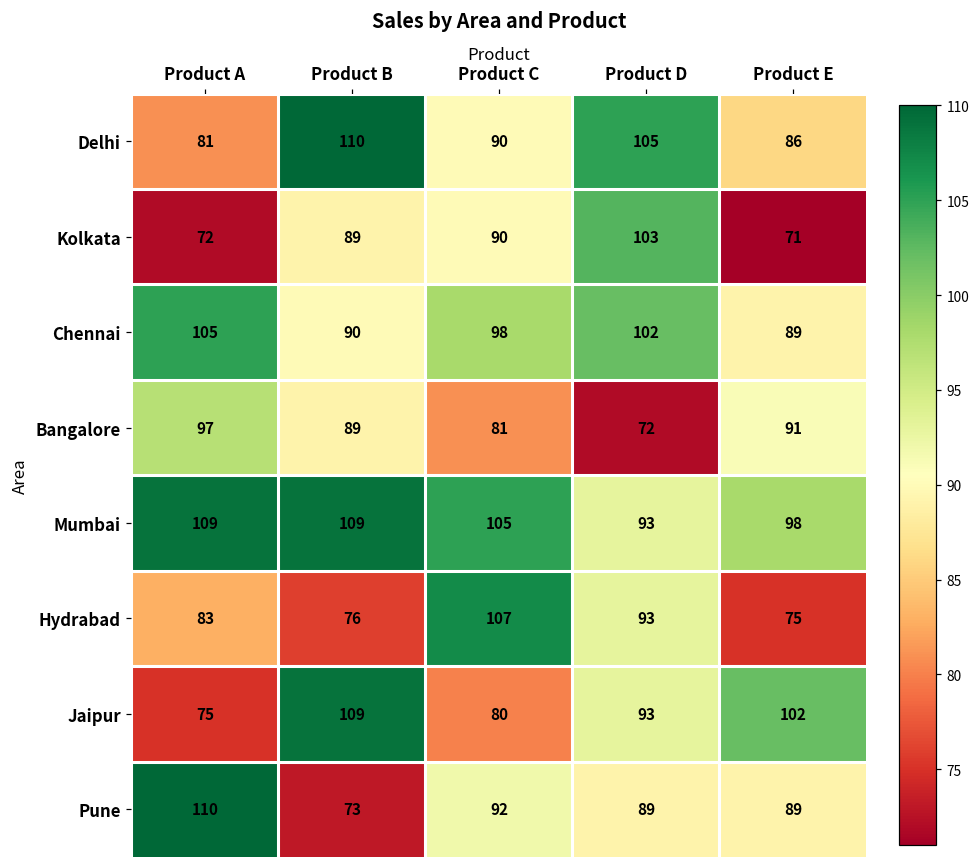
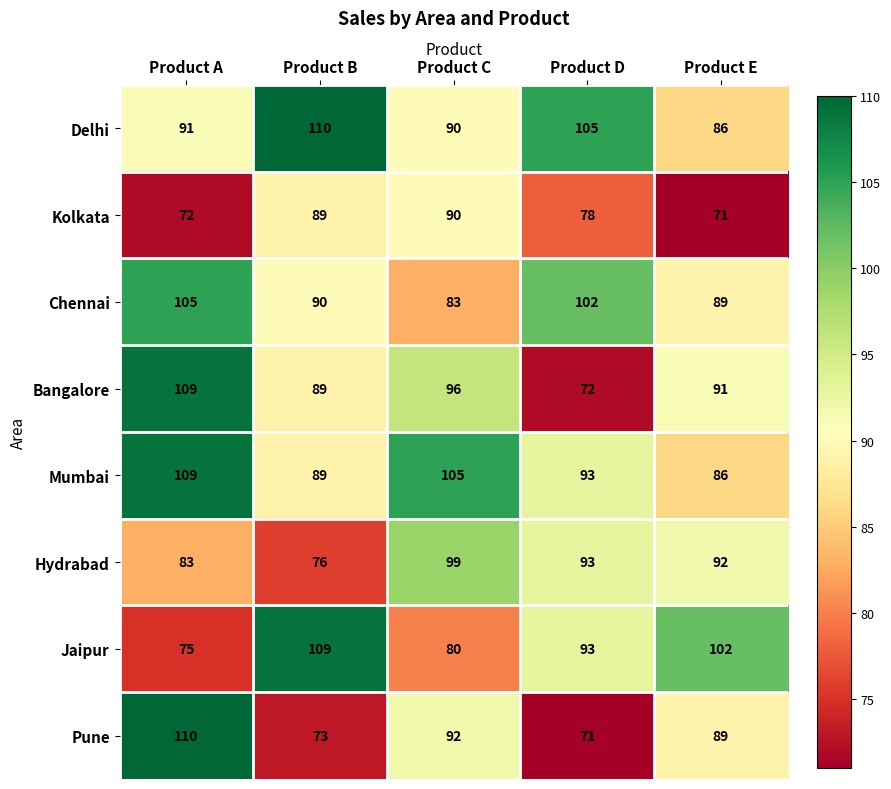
Delhi, Product A: 81 -> 91
Kolkata, Product D: 103 -> 78
Chennai, Product C: 98 -> 83
Bangalore, Product A: 97 -> 109
Bangalore, Product C: 81 -> 96
Mumbai, Product B: 109 -> 89
Mumbai, Product E: 98 -> 86
Hydrabad, Product C: 107 -> 99
Hydrabad, Product E: 75 -> 92
Pune, Product D: 89 -> 71
